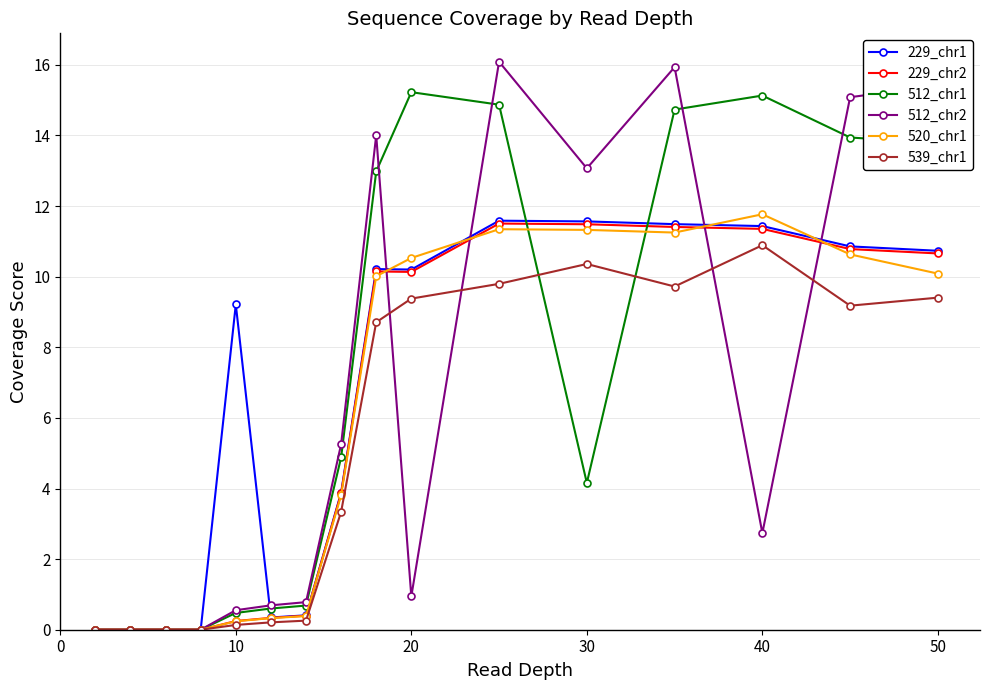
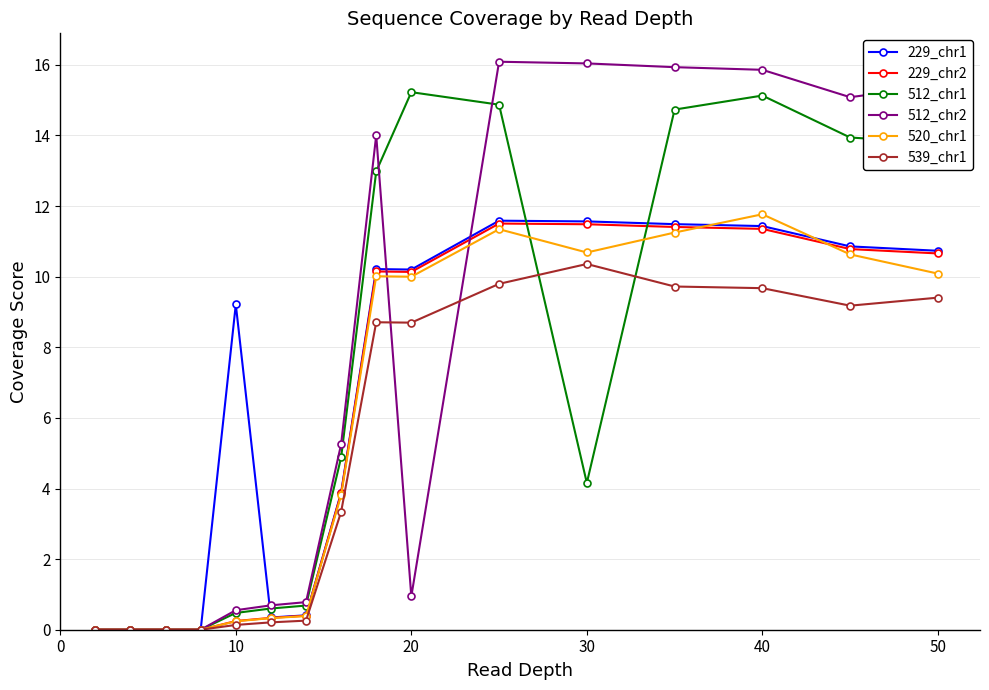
520_chr1, 20: 10.5 -> 10.0
539_chr1, 20: 9.4 -> 8.7
512_chr2, 30: 13.1 -> 16.0
520_chr1, 30: 11.3 -> 10.7
512_chr2, 40: 2.7 -> 15.9
539_chr1, 40: 10.9 -> 9.7
